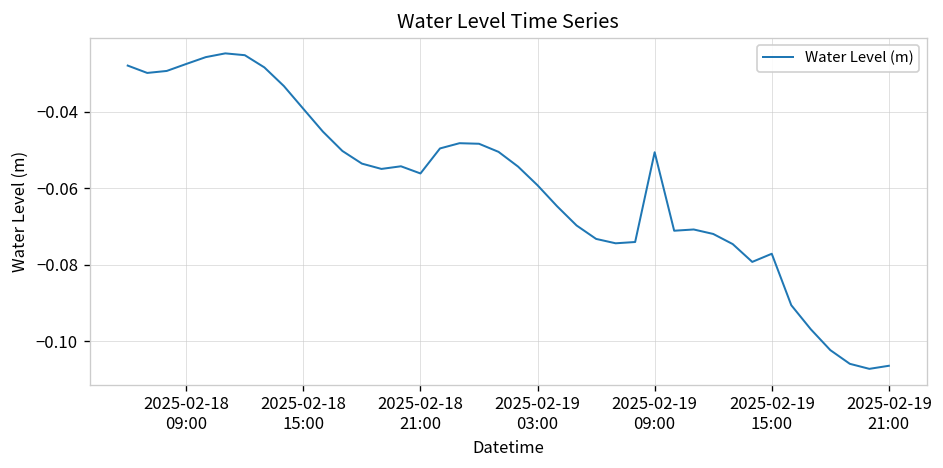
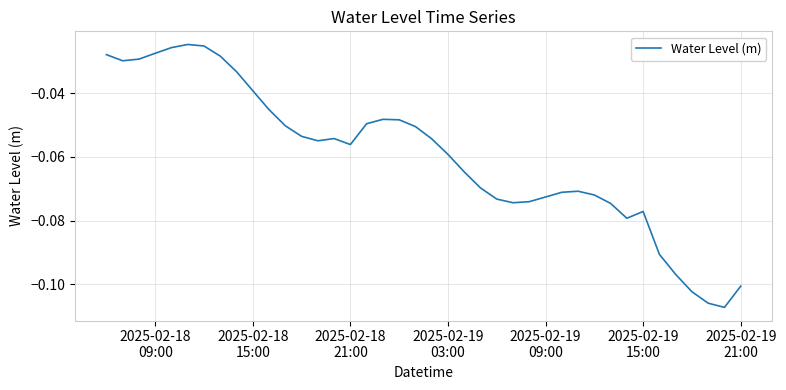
2025-02-19 09:00: -0.051 -> -0.073
2025-02-19 21:00: -0.106 -> -0.101
